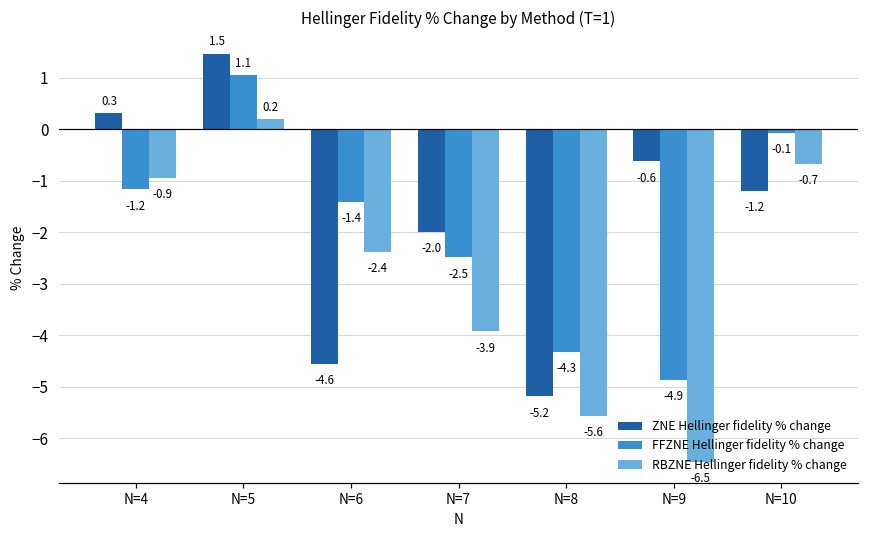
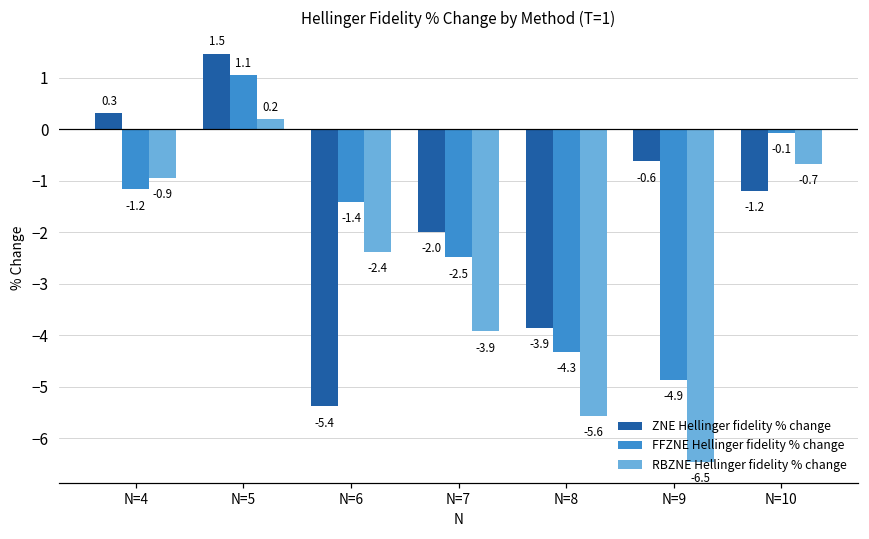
ZNE Hellinger fidelity % change, N=6: -4.6 -> -5.4
ZNE Hellinger fidelity % change, N=8: -5.2 -> -3.9
